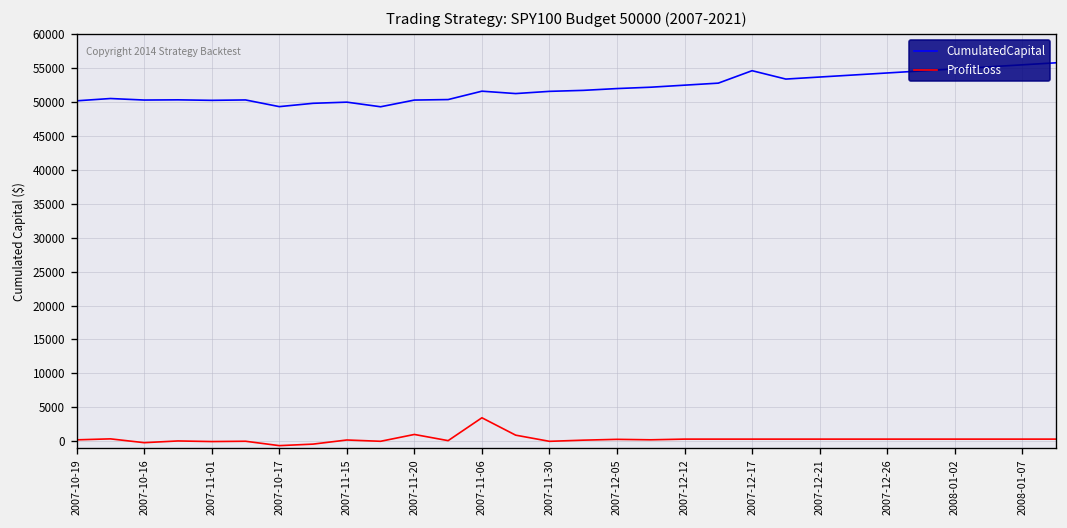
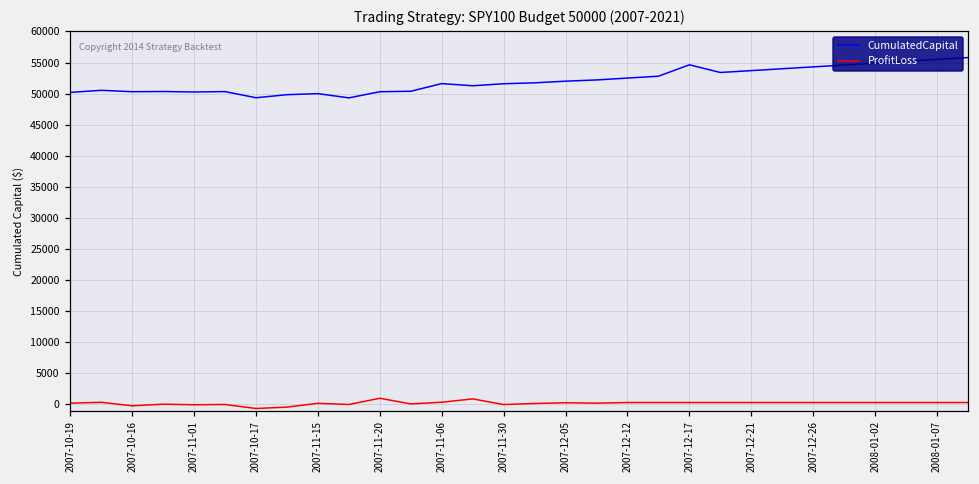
ProfitLoss, 2007-11-06: 3000 -> 0
